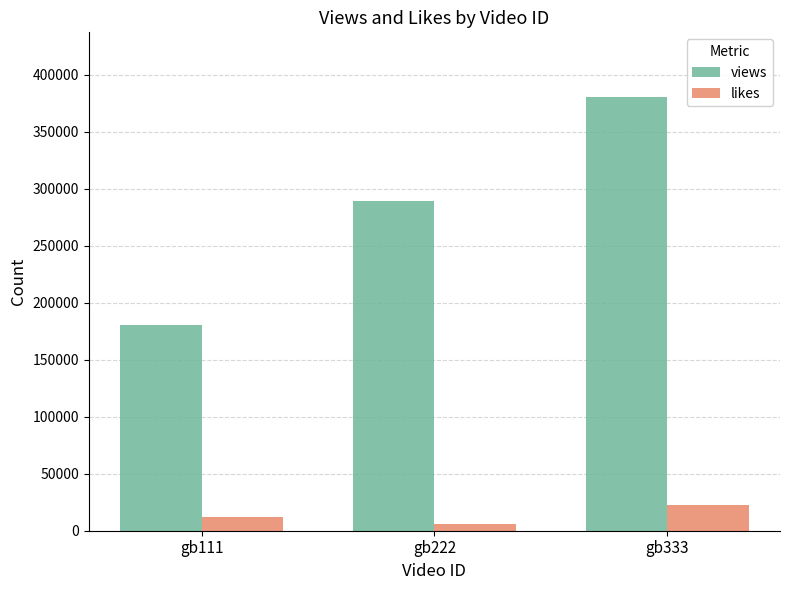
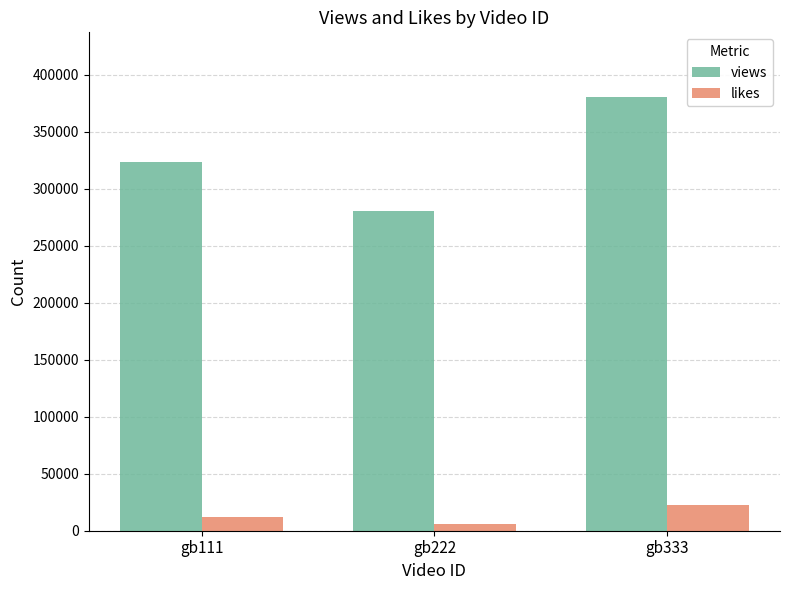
views, gb111: 180000 -> 323000
views, gb222: 289000 -> 280000
